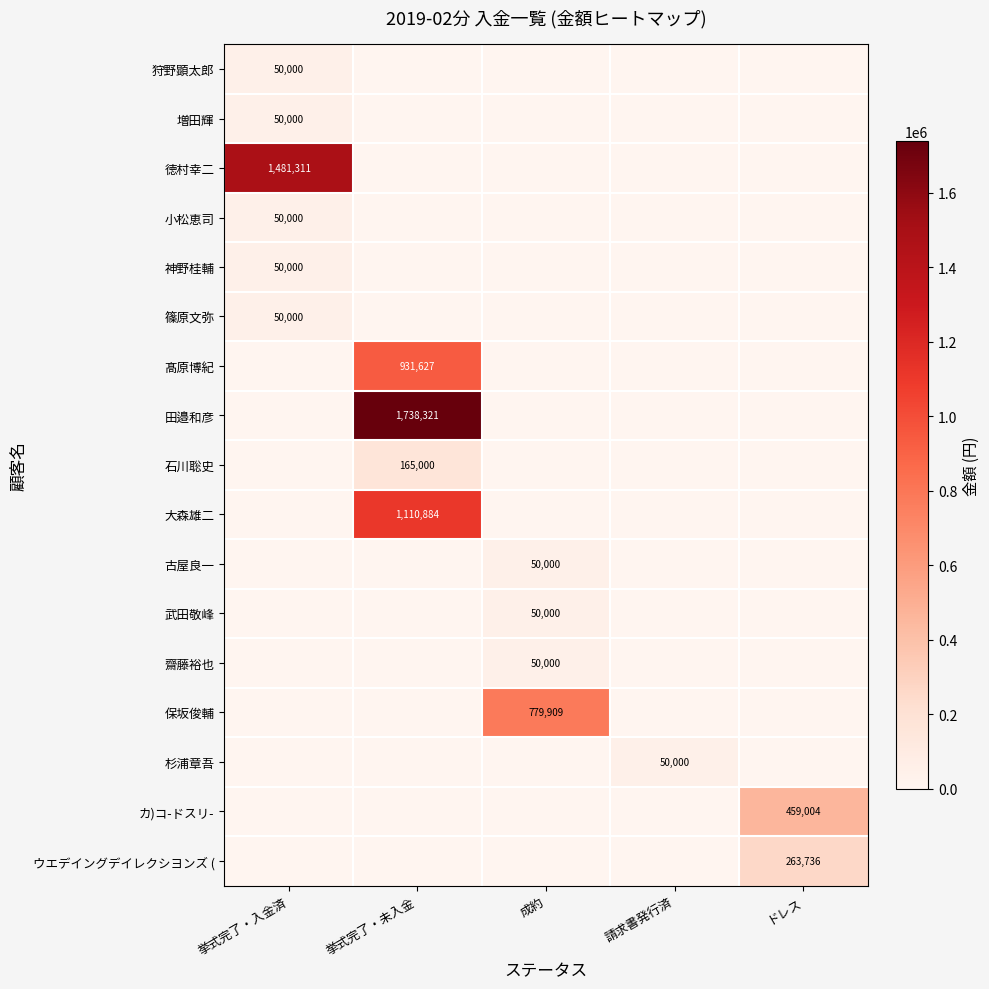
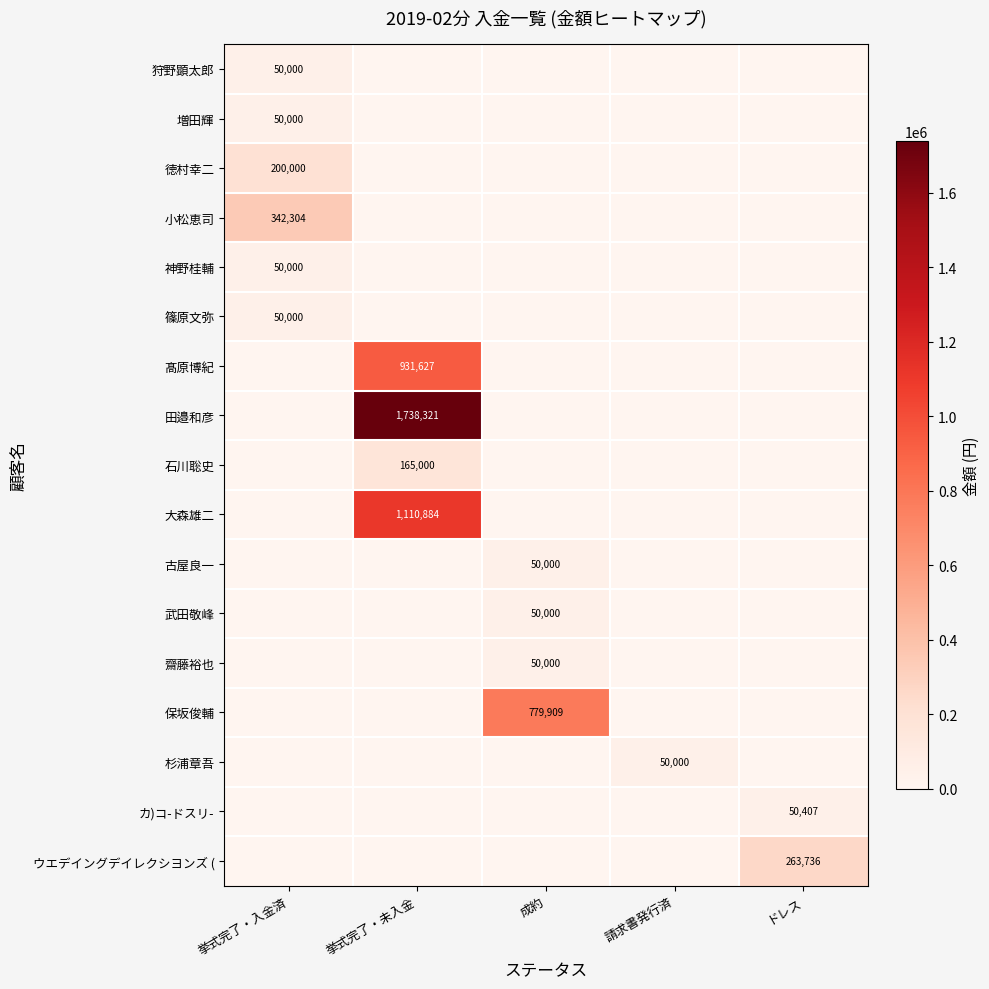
徳村幸二, 挙式完了・入金済: 1,481,311 -> 200,000
小松恵司, 挙式完了・入金済: 50,000 -> 342,304
カ)コ-ドスリ-, ドレス: 459,004 -> 50,407
